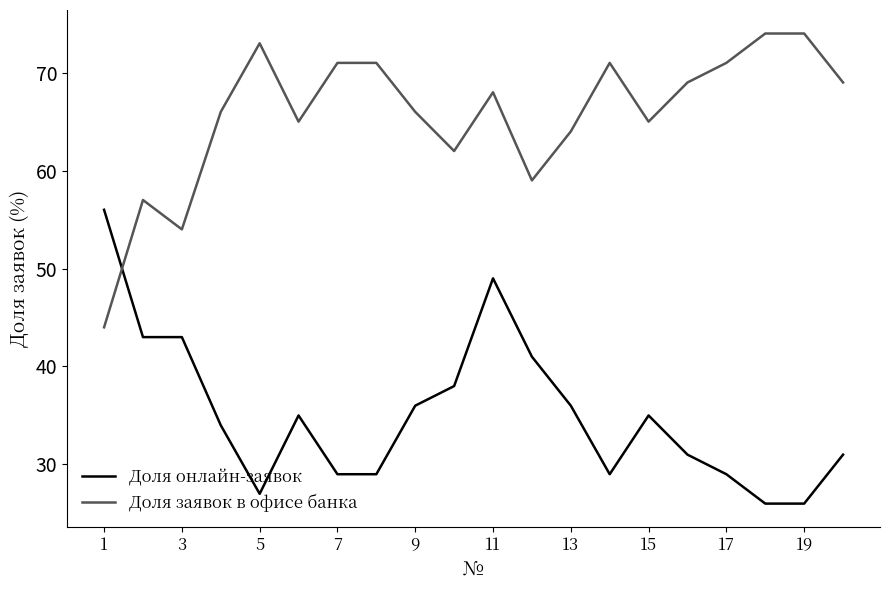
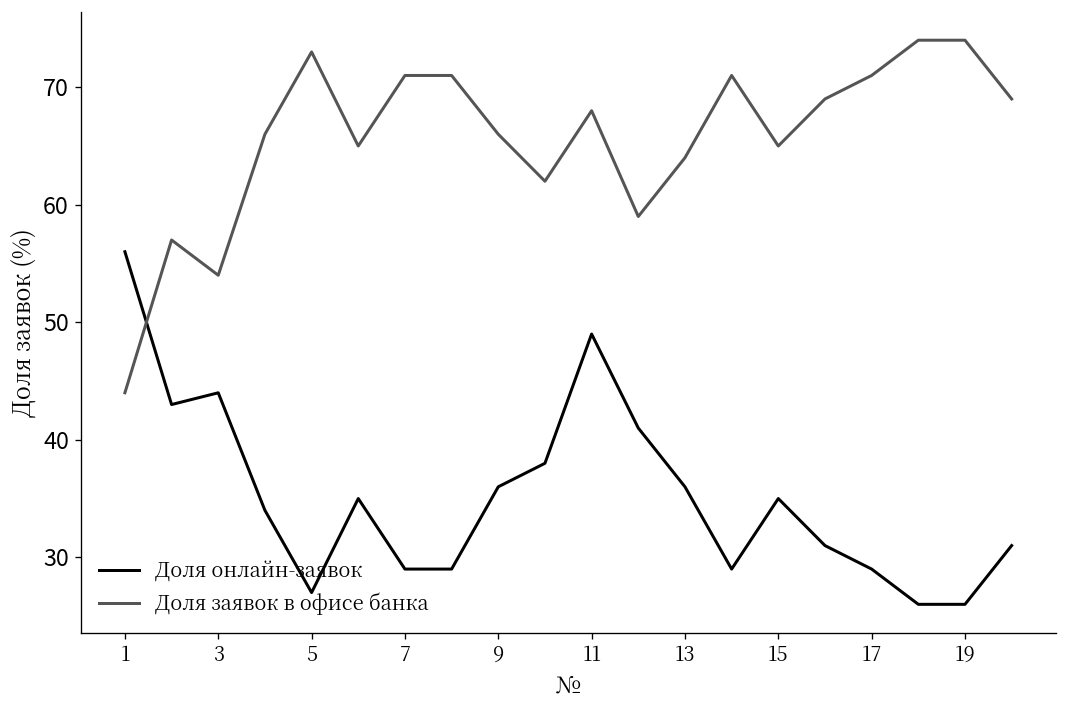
Доля онлайн-заявок, 3: 43 -> 44
